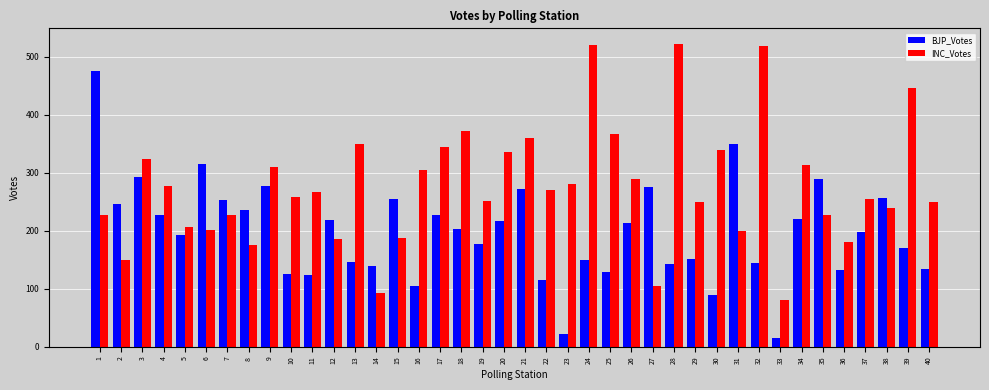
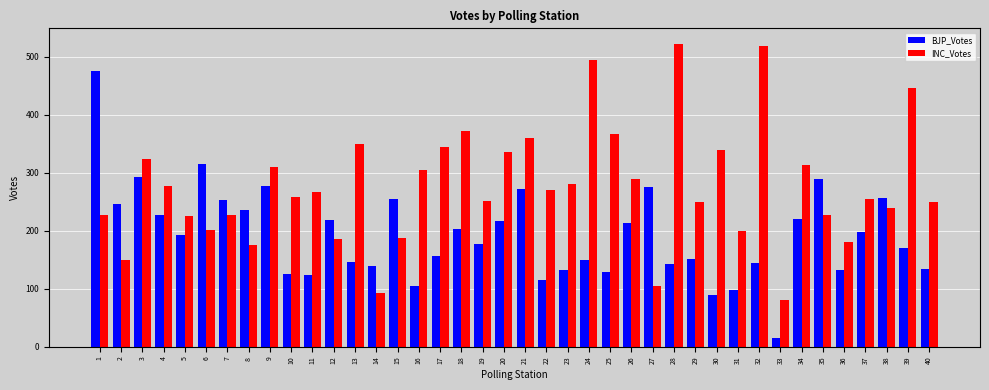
INC_Votes, 5: 210 -> 230
BJP_Votes, 17: 230 -> 160
BJP_Votes, 23: 20 -> 130
INC_Votes, 24: 520 -> 490
BJP_Votes, 31: 350 -> 100
